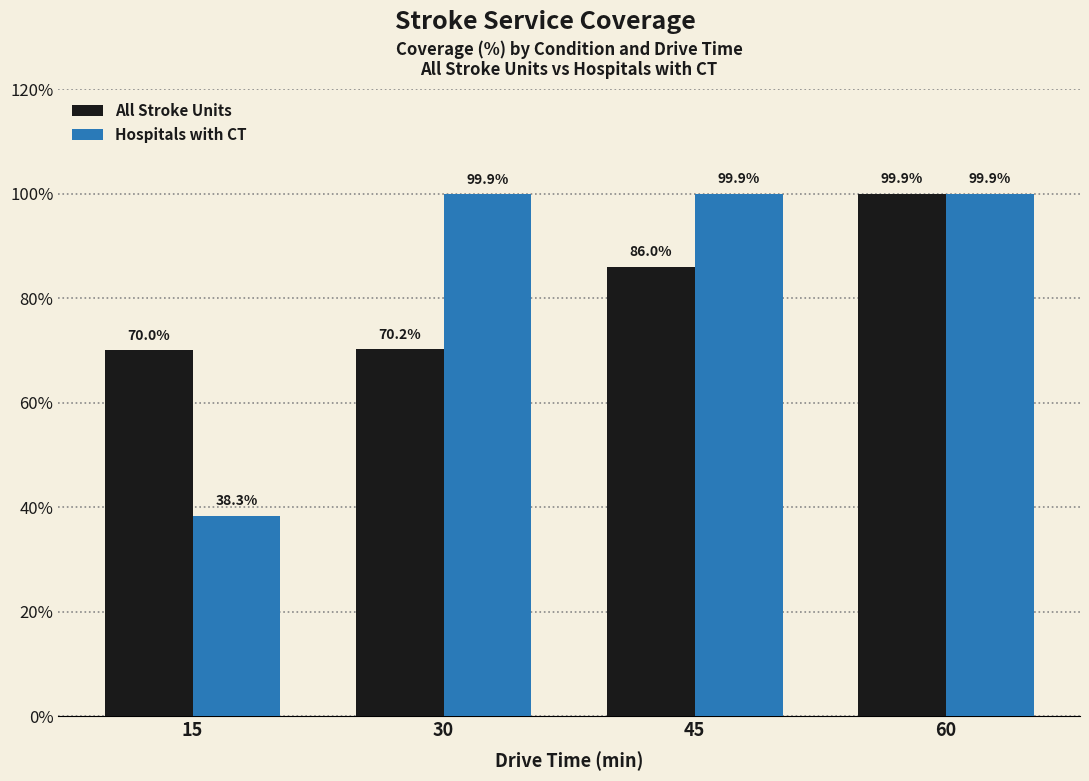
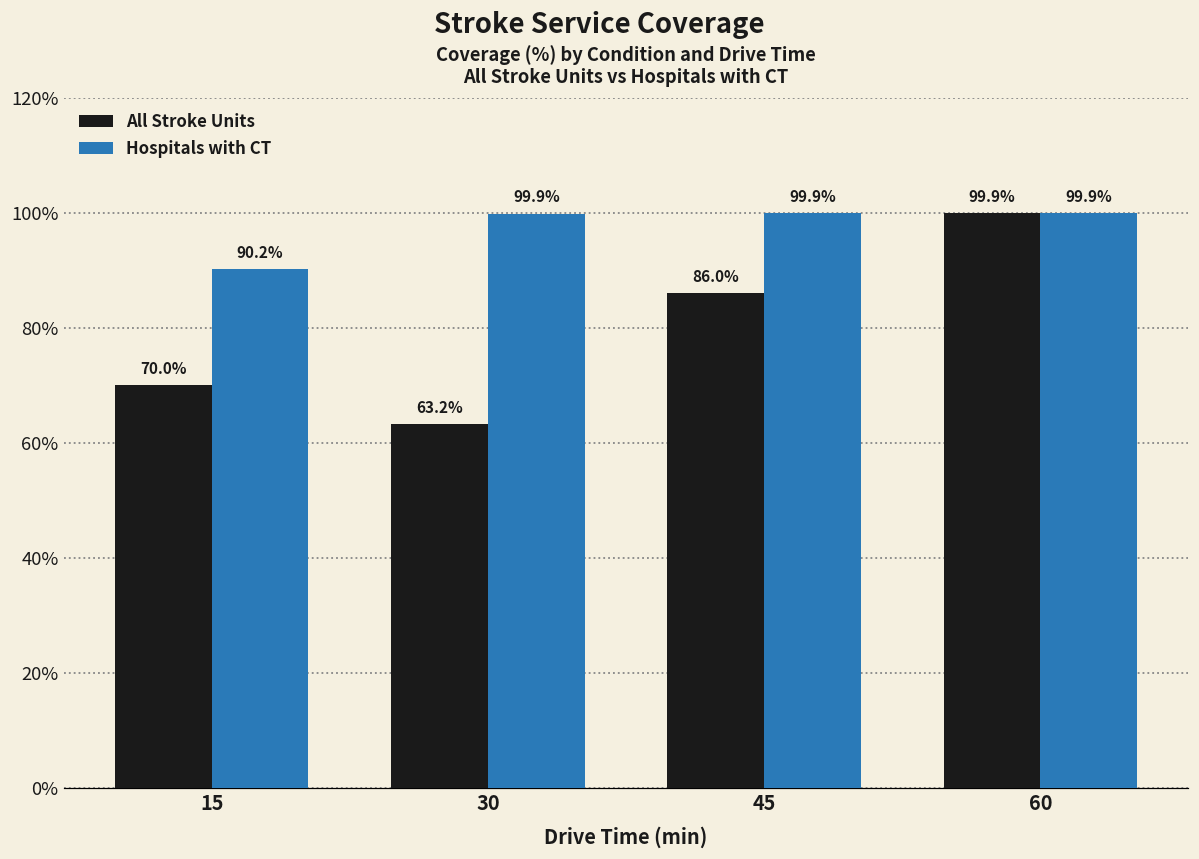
Hospitals with CT, 15: 38.3% -> 90.2%
All Stroke Units, 30: 70.2% -> 63.2%
